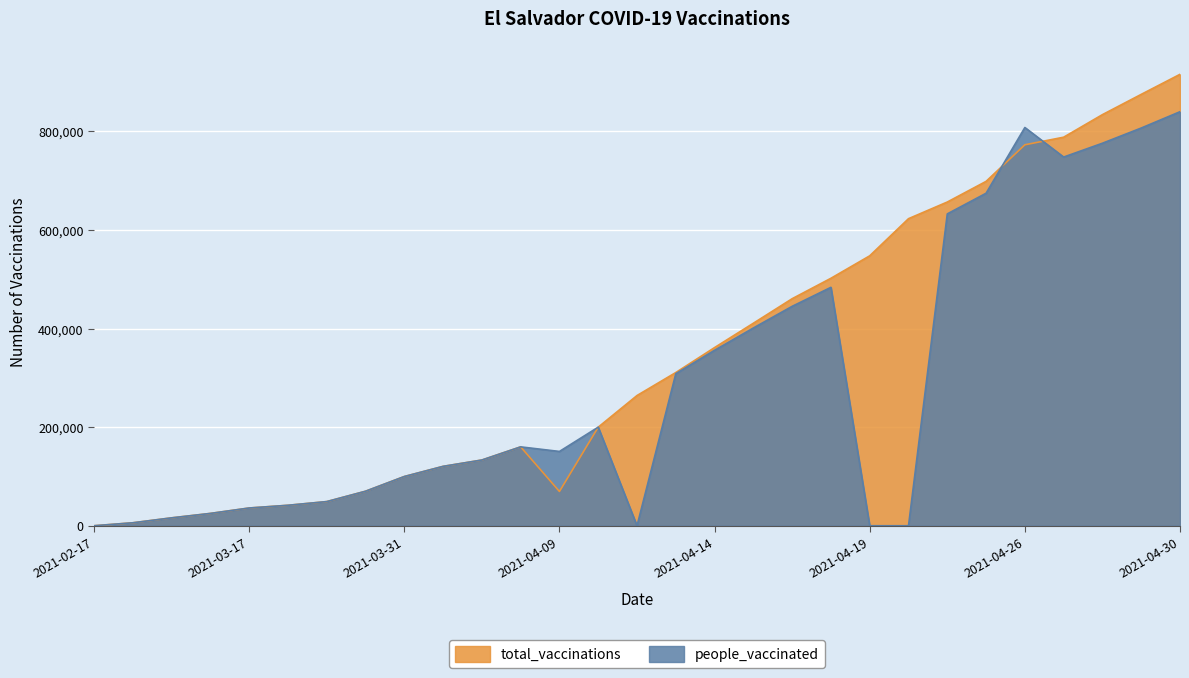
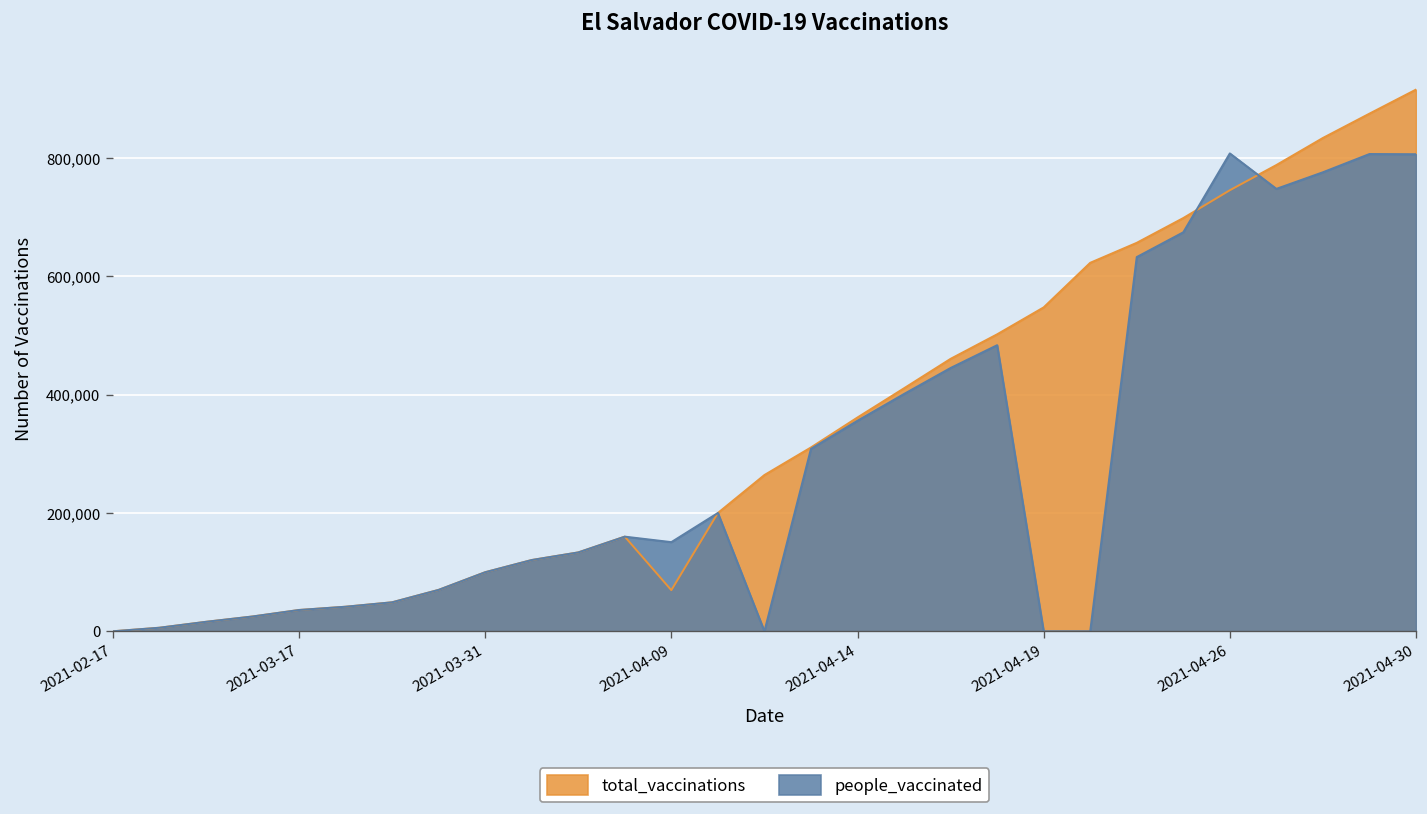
total_vaccinations, 2021-04-26: 770,000 -> 750,000
people_vaccinated, 2021-04-30: 840,000 -> 810,000
